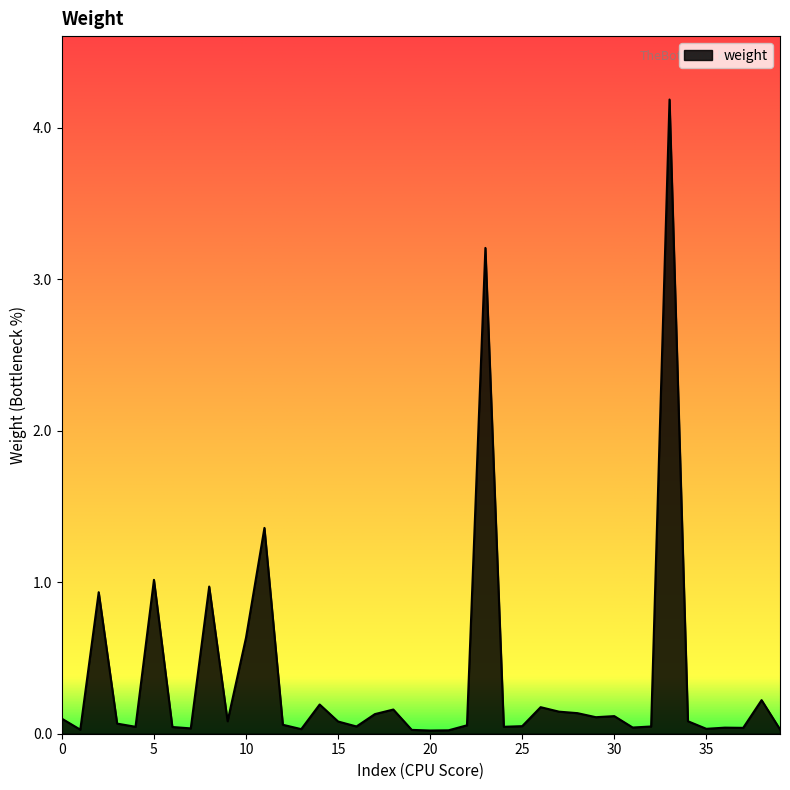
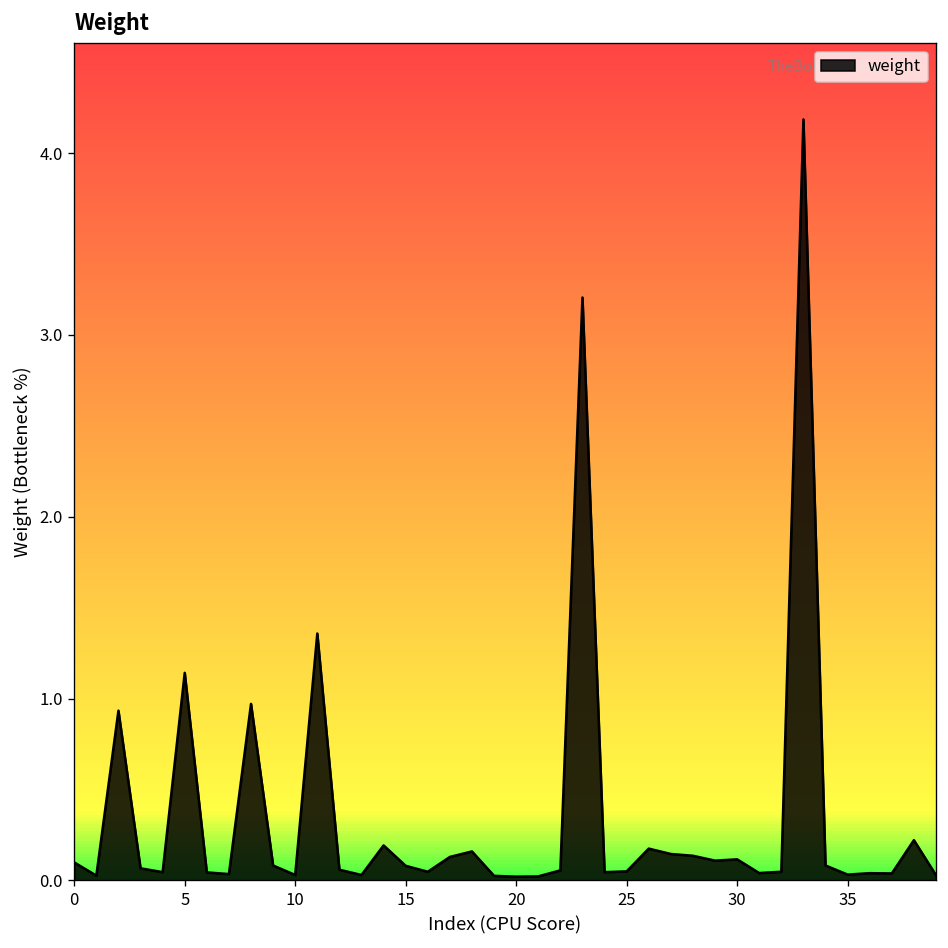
5: 1.02 -> 1.14
10: 0.63 -> 0.03
